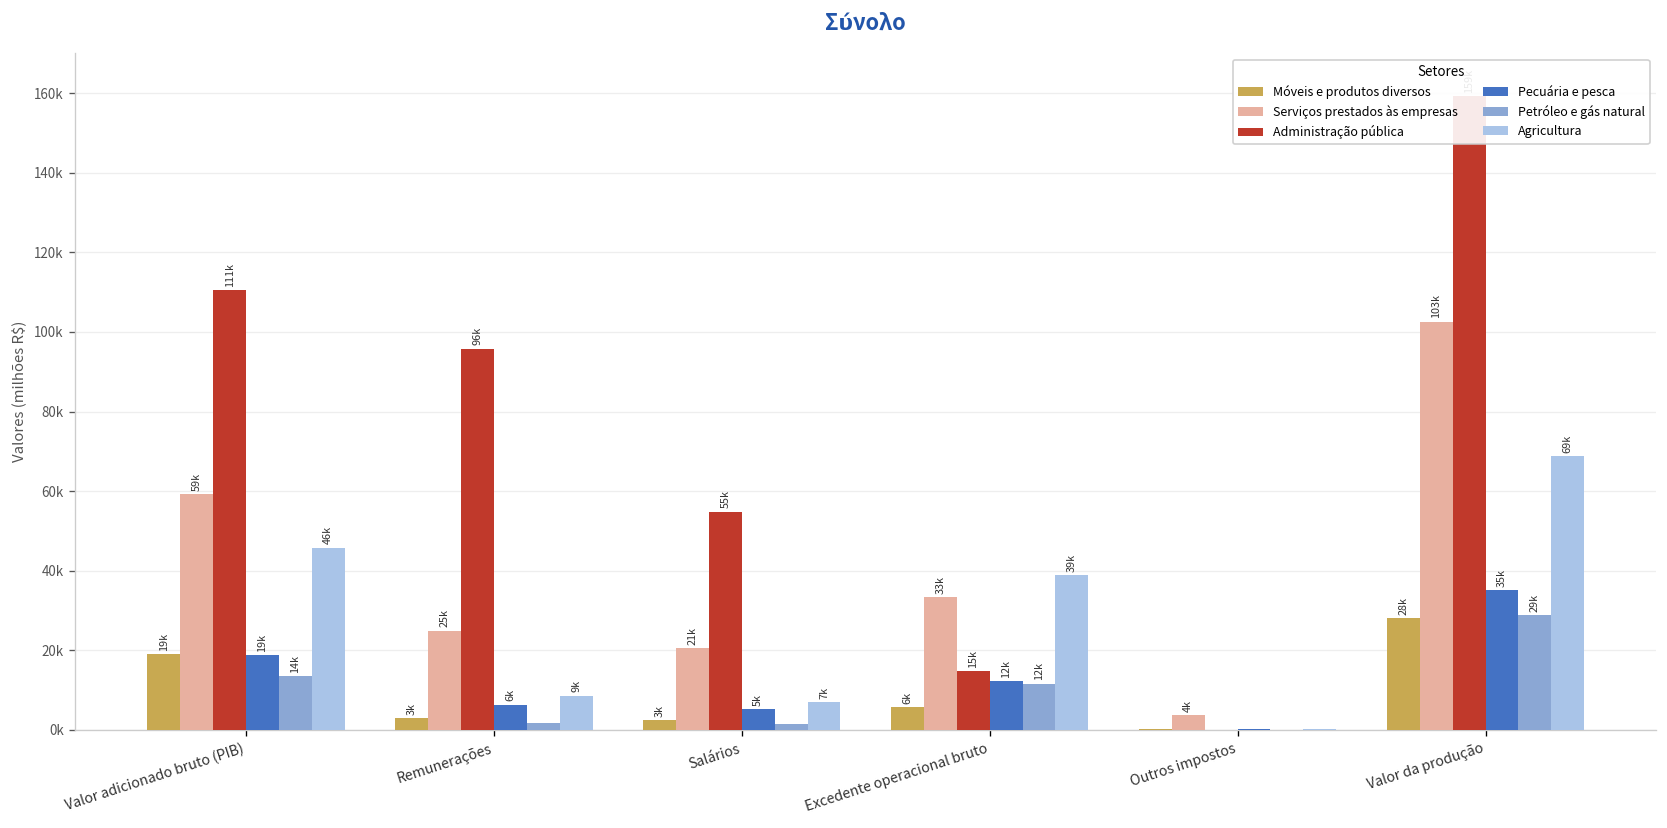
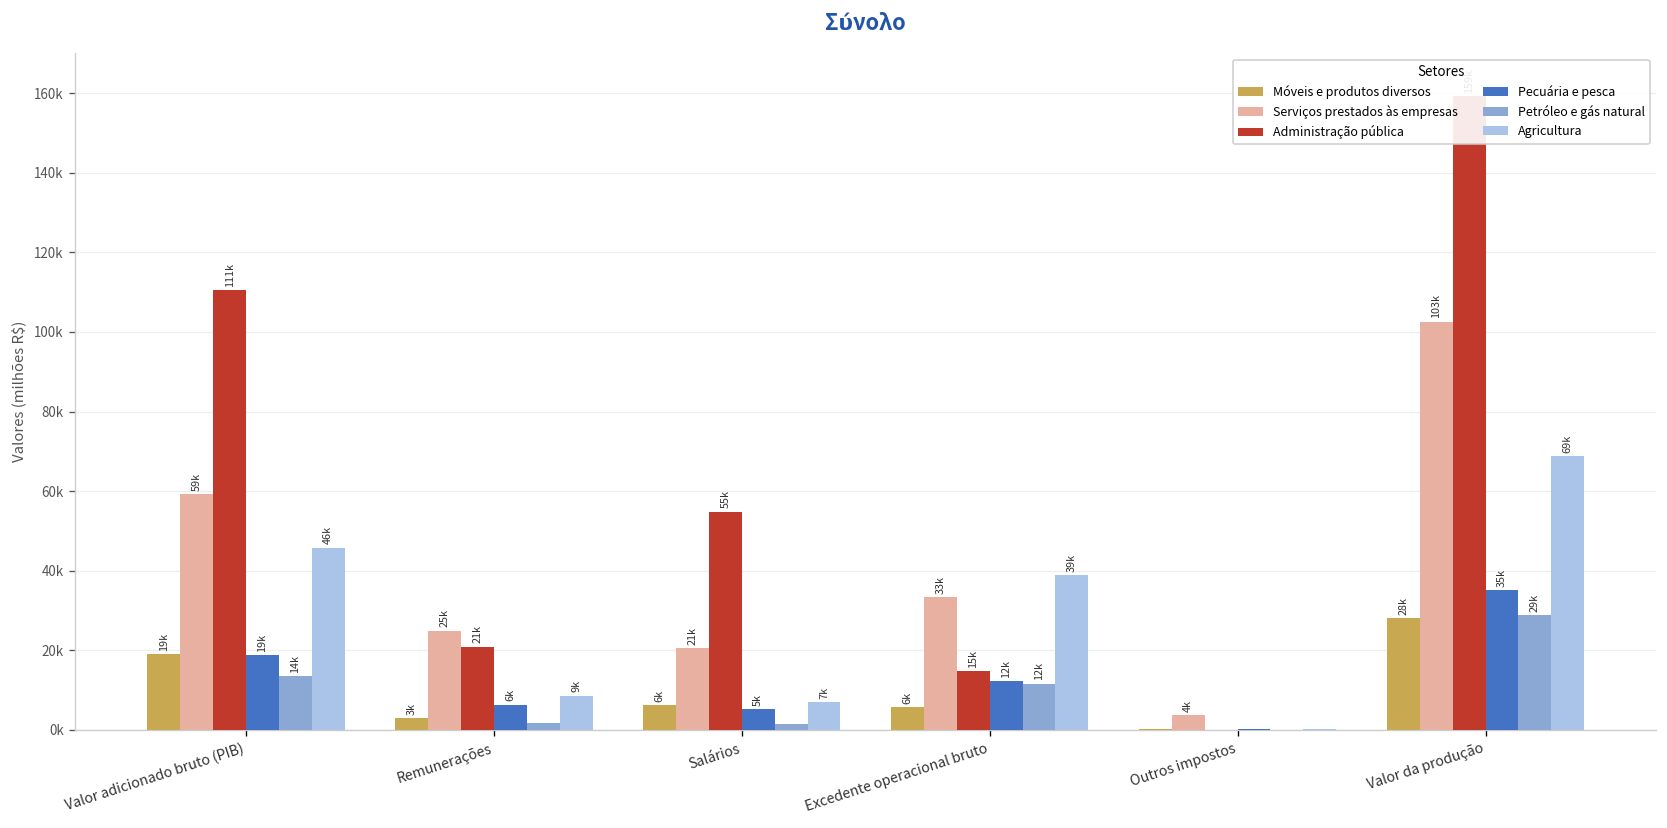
Administração pública, Remunerações: 96k -> 21k
Móveis e produtos diversos, Salários: 3k -> 6k
